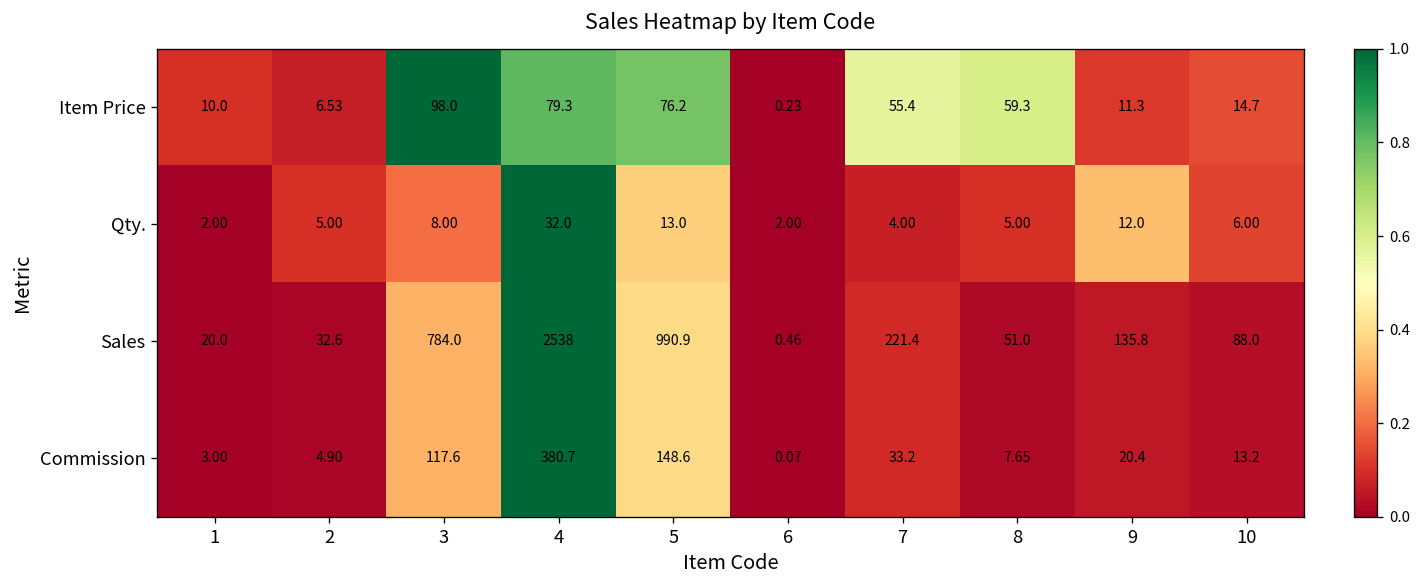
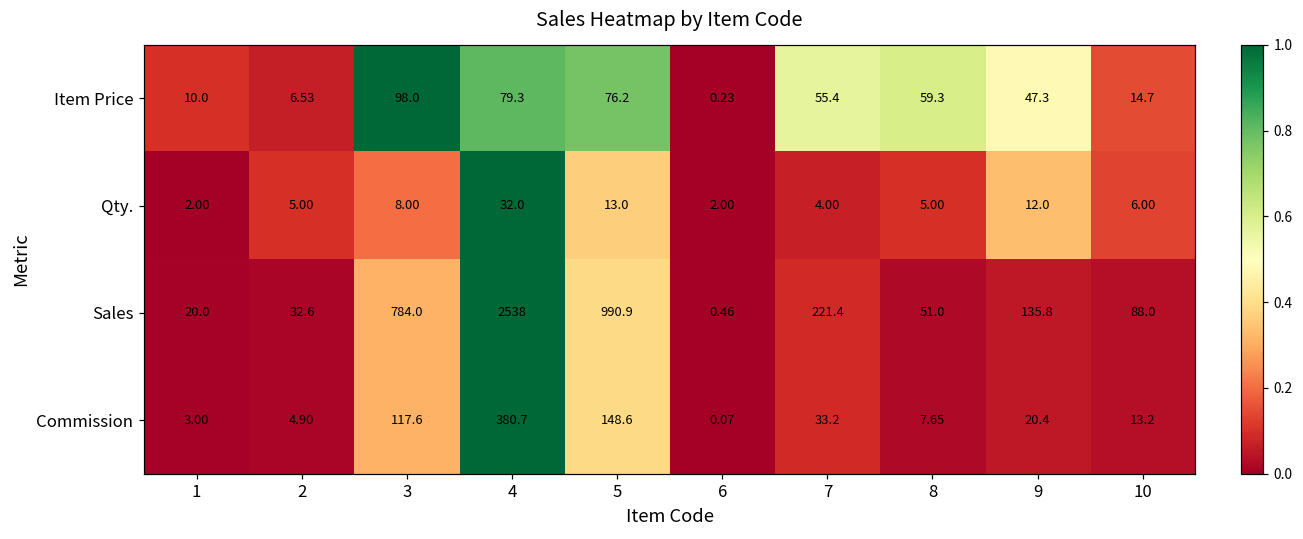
Item Price, 9: 11.3 -> 47.3
